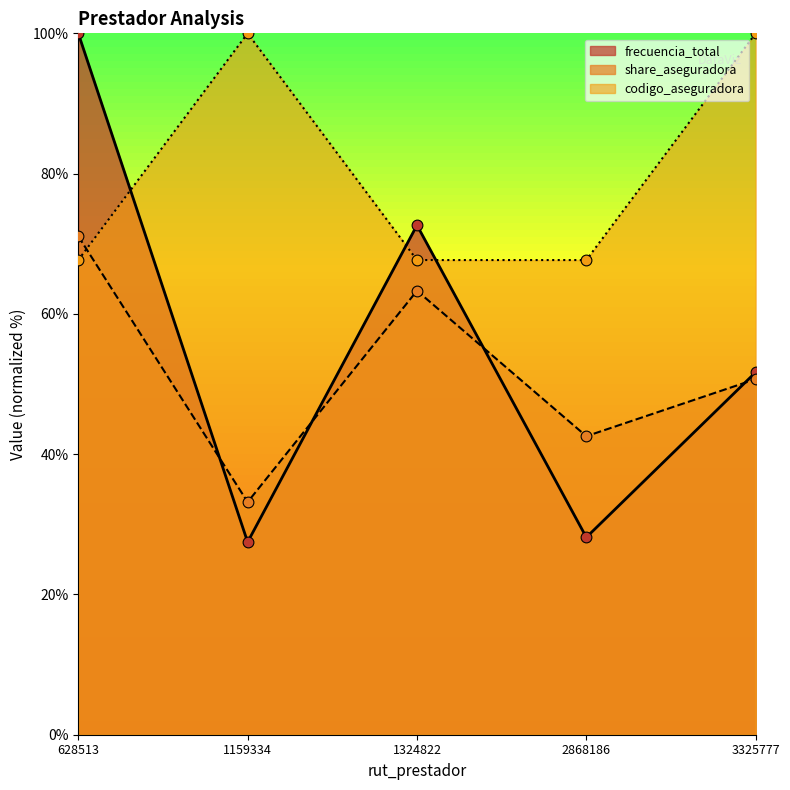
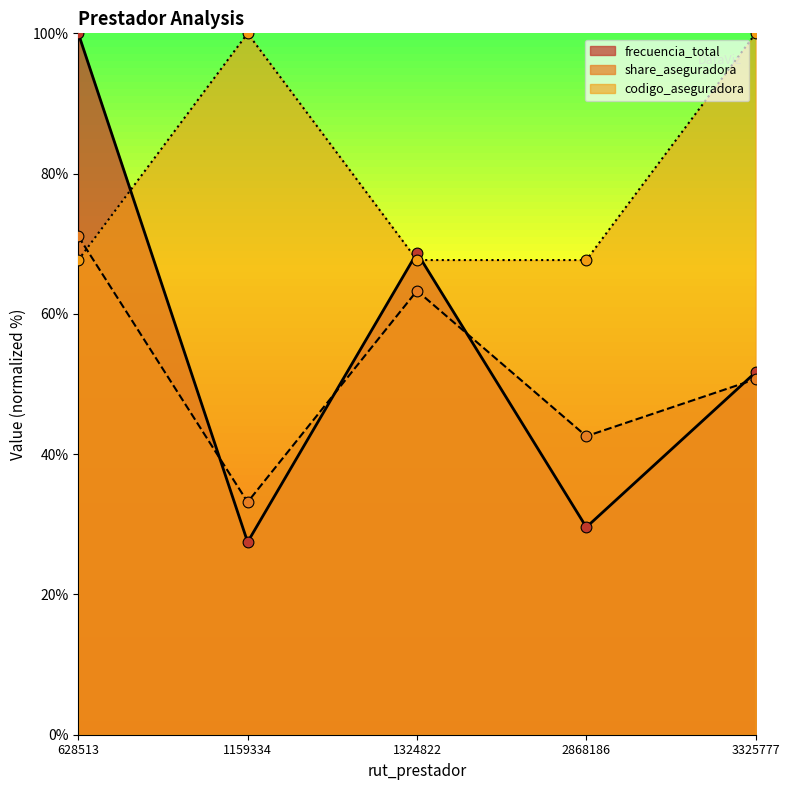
frecuencia_total, 1324822: 73% -> 69%
frecuencia_total, 2868186: 28% -> 30%
